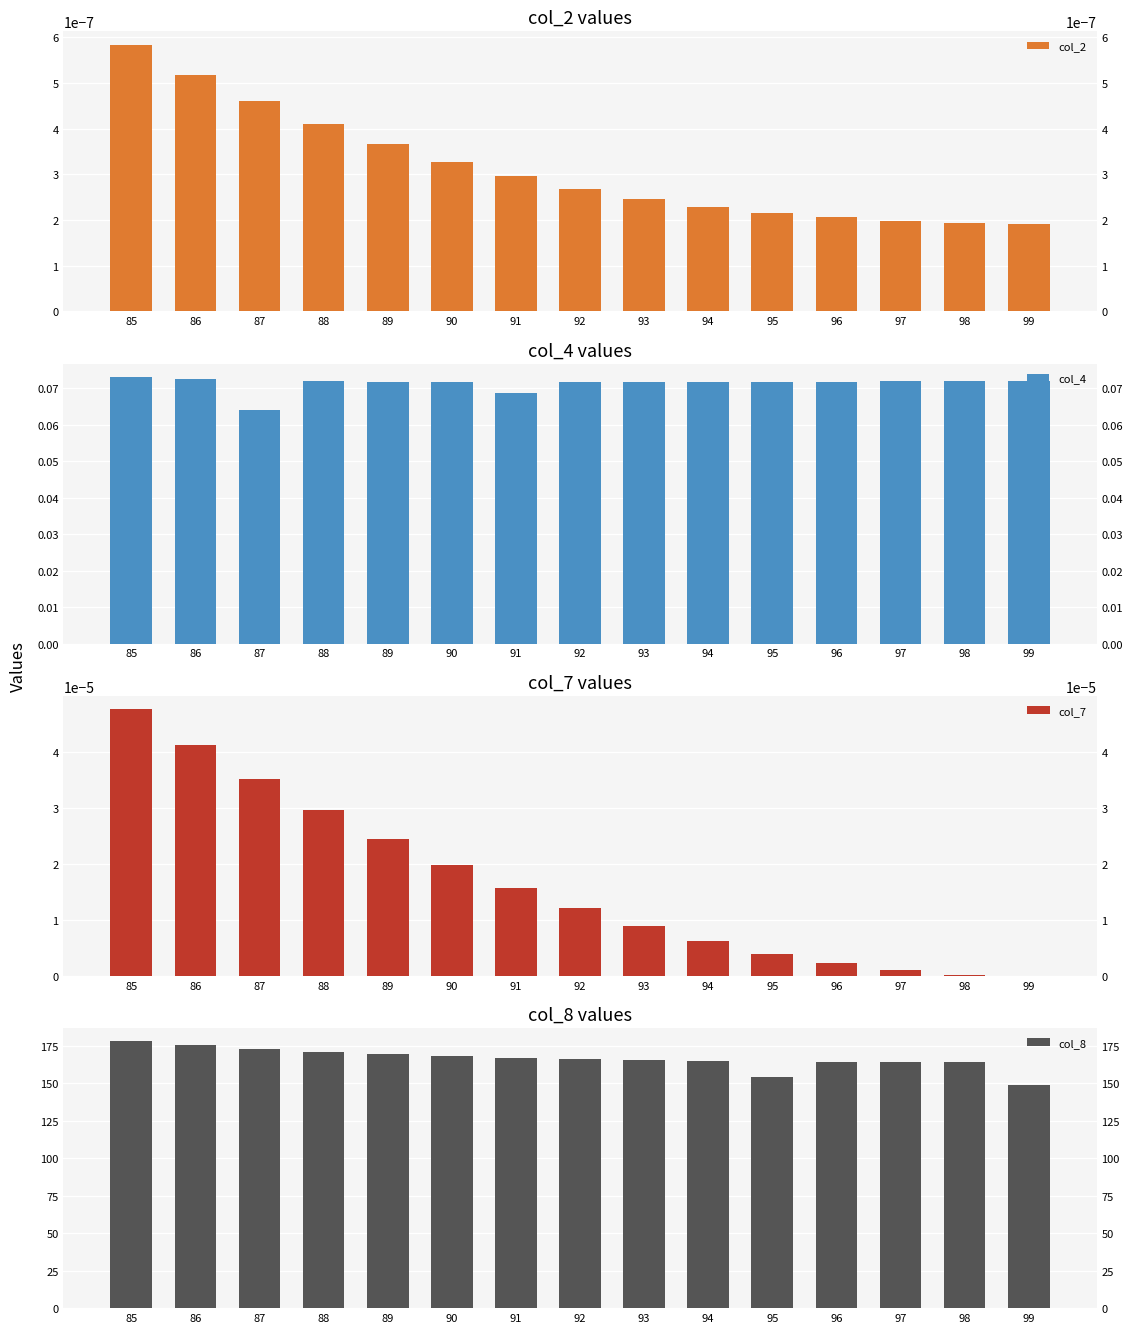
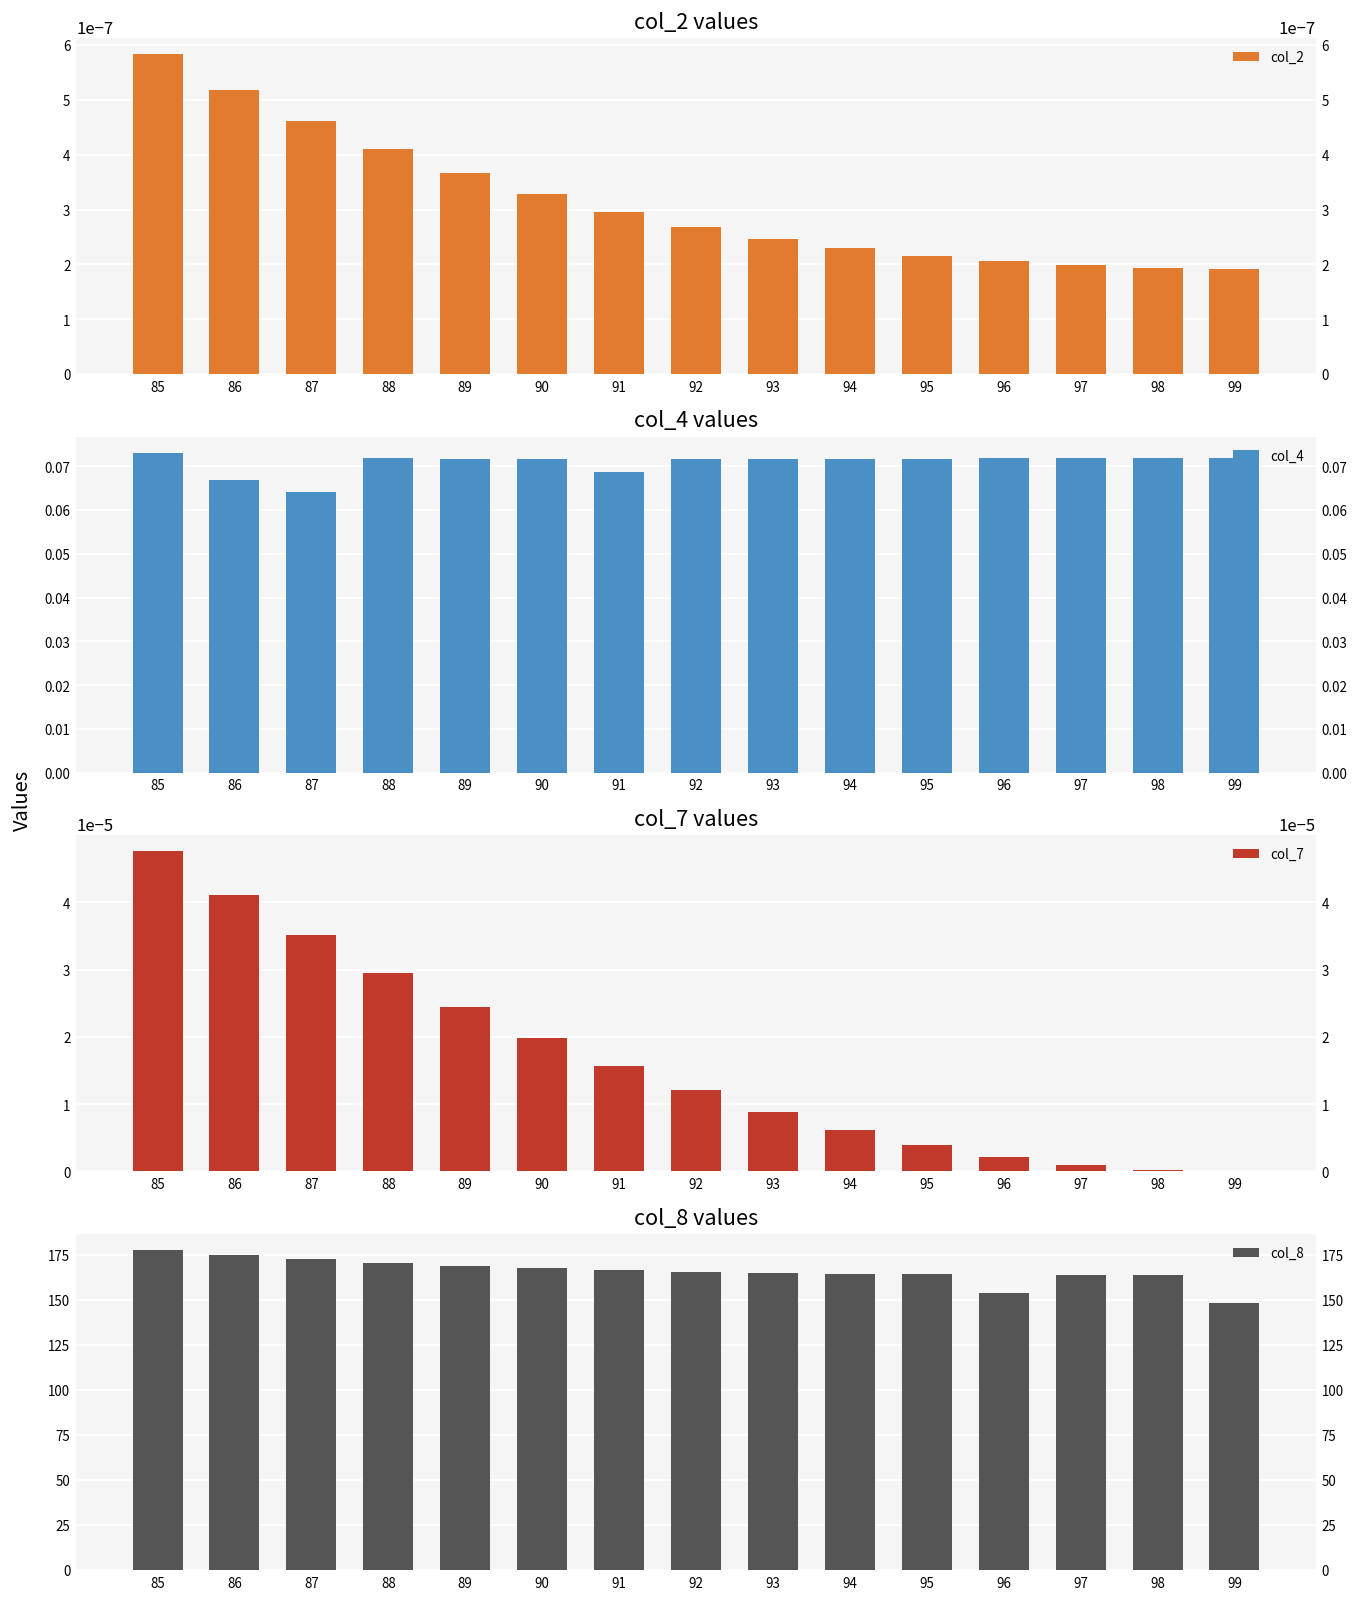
col_4 values, 86: 0.073 -> 0.067
col_8 values, 95: 154 -> 164
col_8 values, 96: 164 -> 154
